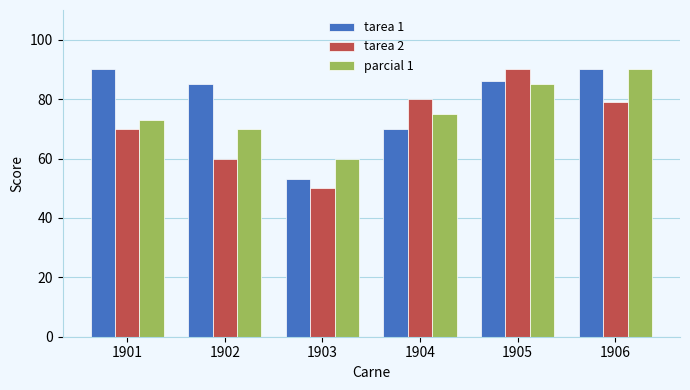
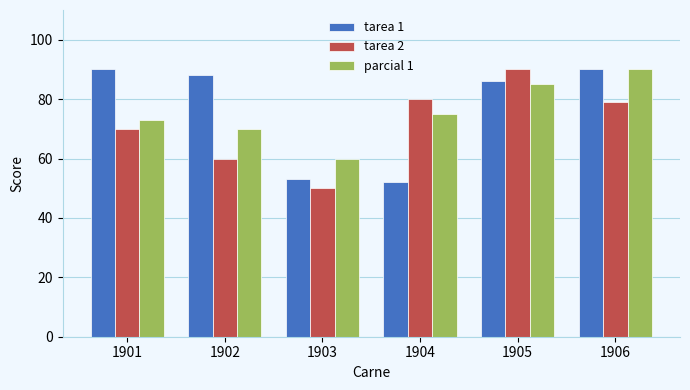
tarea 1, 1902: 85 -> 88
tarea 1, 1904: 70 -> 52
